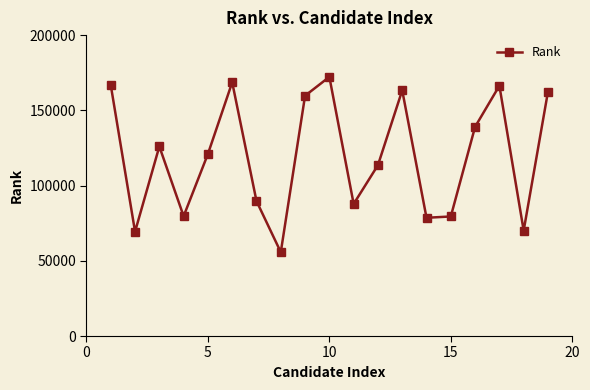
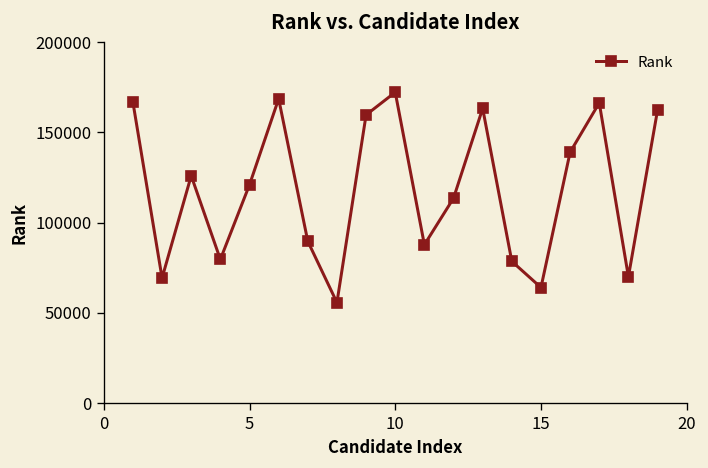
15: 79000 -> 64000
